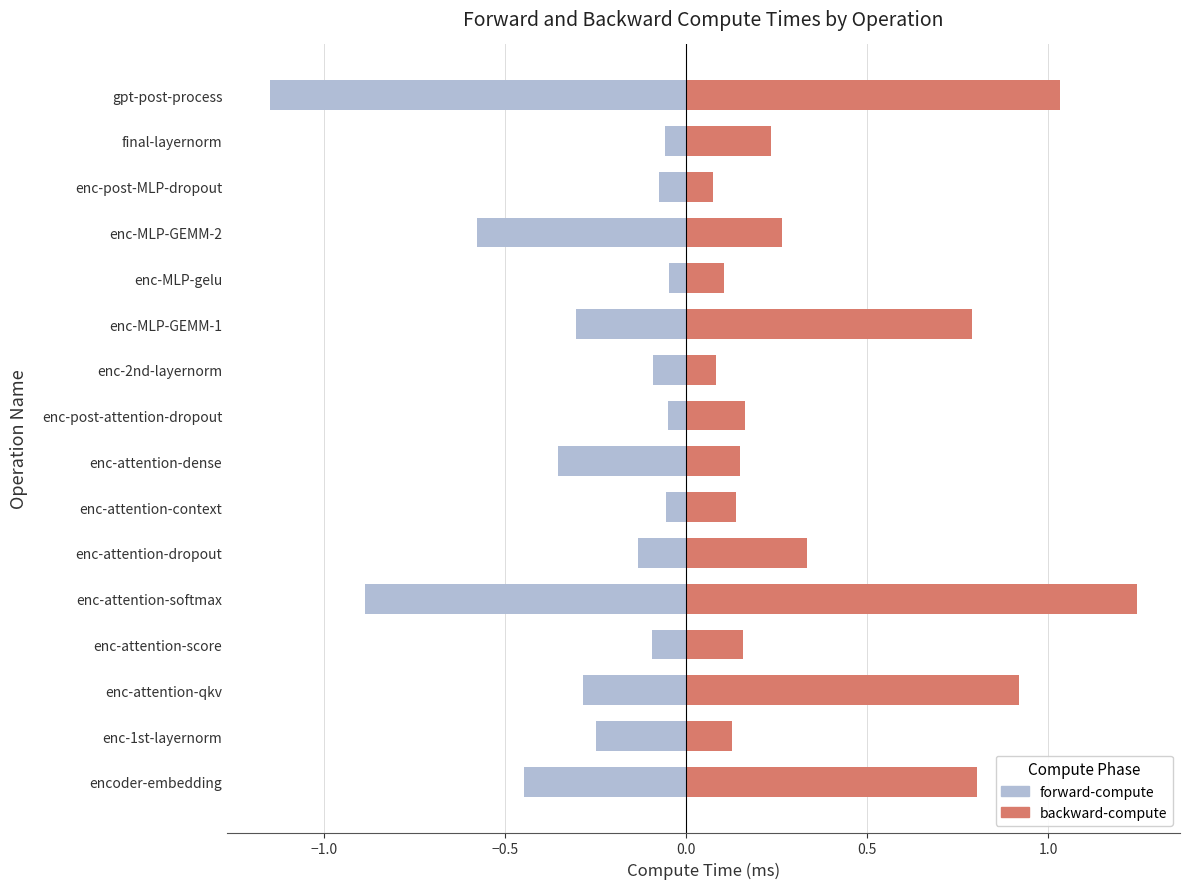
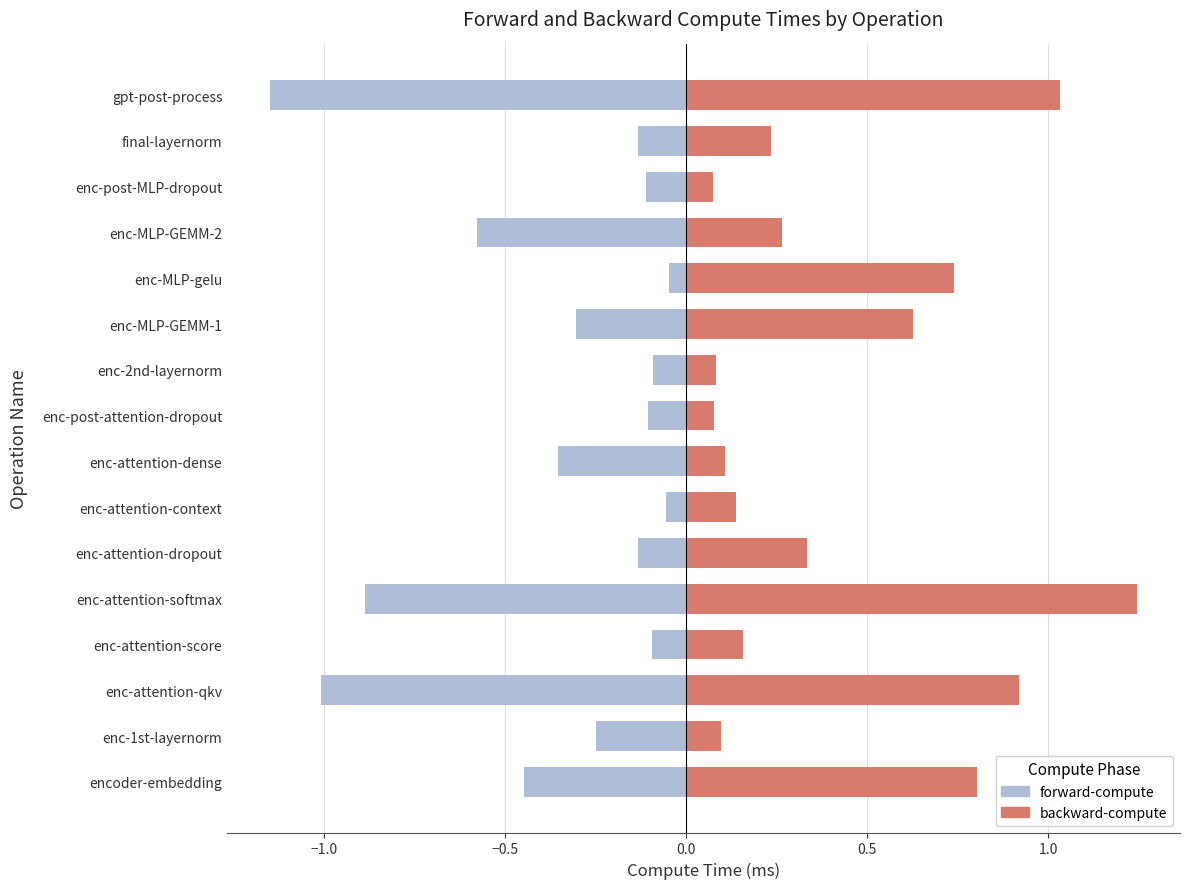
forward-compute, final-layernorm: -0.06 -> -0.13
forward-compute, enc-post-MLP-dropout: -0.07 -> -0.11
backward-compute, enc-MLP-gelu: 0.10 -> 0.74
backward-compute, enc-MLP-GEMM-1: 0.79 -> 0.63
forward-compute, enc-post-attention-dropout: -0.05 -> -0.11
backward-compute, enc-post-attention-dropout: 0.16 -> 0.08
backward-compute, enc-attention-dense: 0.15 -> 0.11
forward-compute, enc-attention-qkv: -0.28 -> -1.01
backward-compute, enc-1st-layernorm: 0.13 -> 0.10
